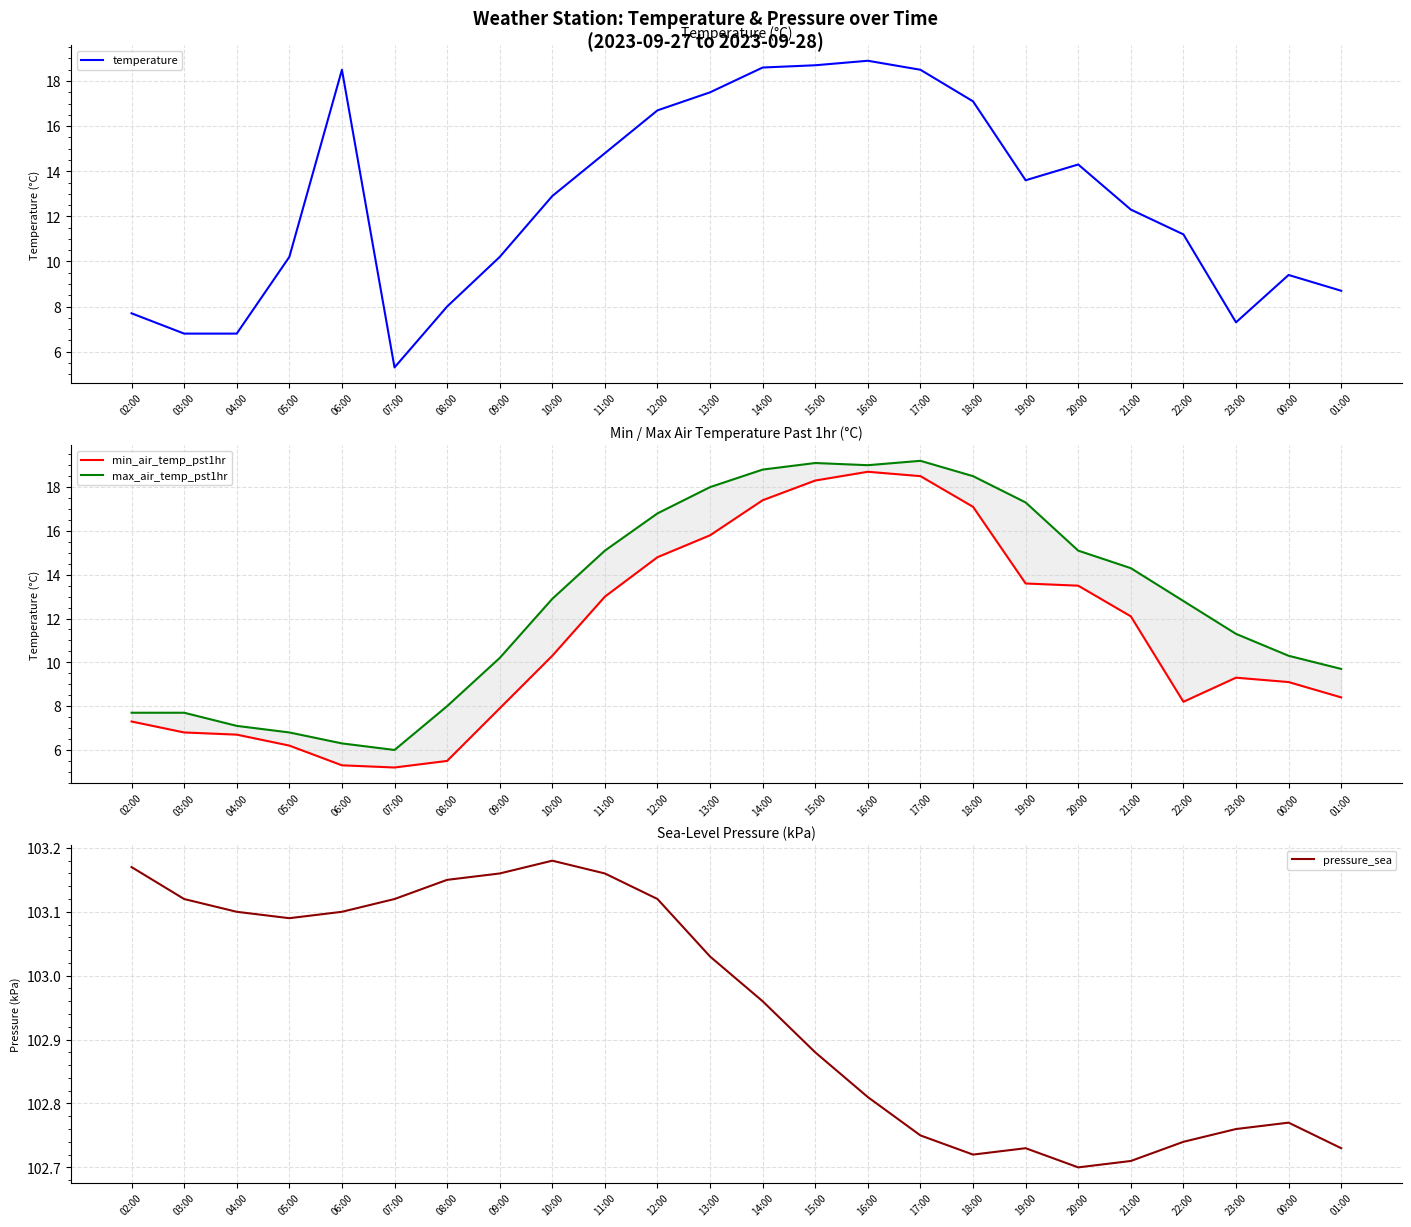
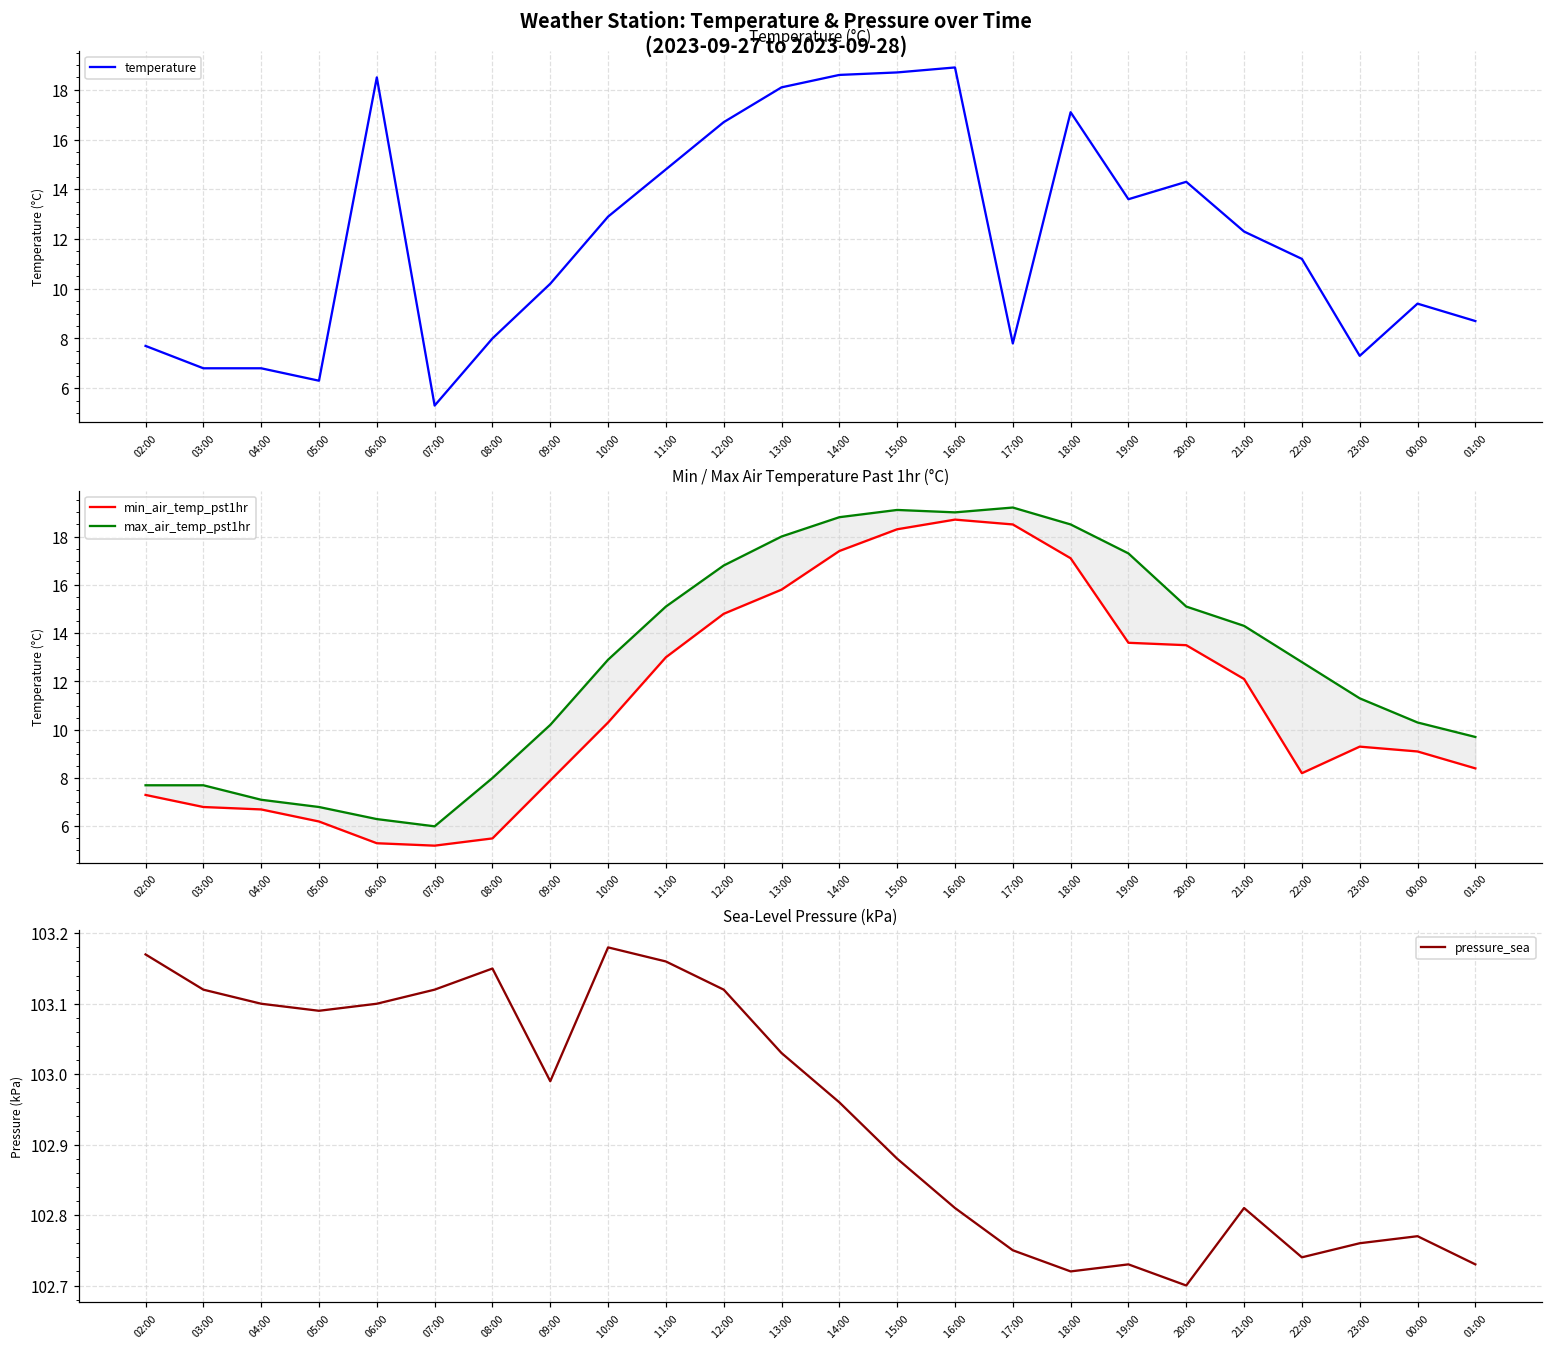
Temperature (°C), 05:00: 10.2 -> 6.3
Temperature (°C), 13:00: 17.5 -> 18.1
Temperature (°C), 17:00: 18.5 -> 7.8
Sea-Level Pressure (kPa), 09:00: 103.16 -> 102.99
Sea-Level Pressure (kPa), 21:00: 102.71 -> 102.81
